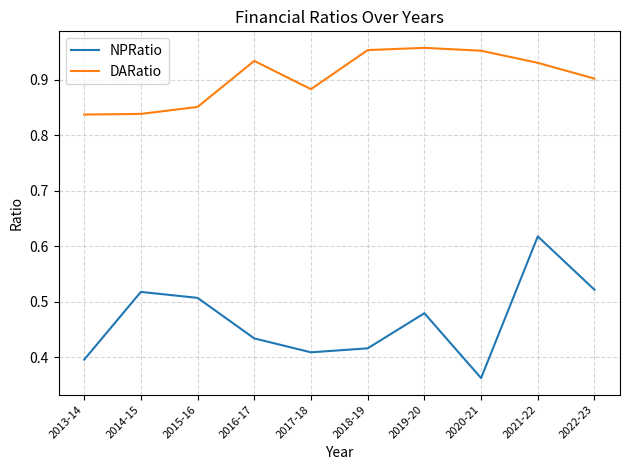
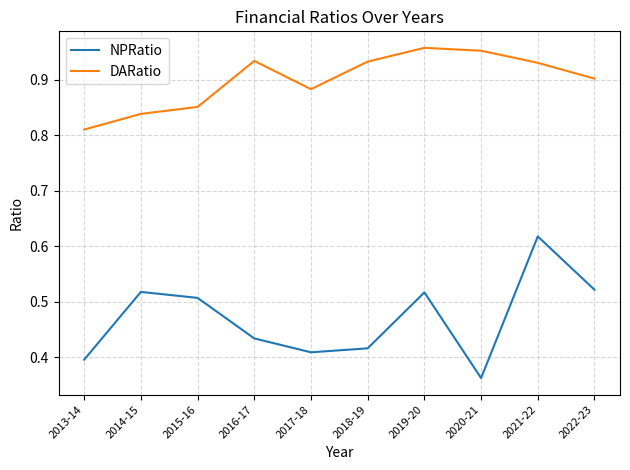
DARatio, 2013-14: 0.84 -> 0.81
DARatio, 2018-19: 0.95 -> 0.93
NPRatio, 2019-20: 0.48 -> 0.52
